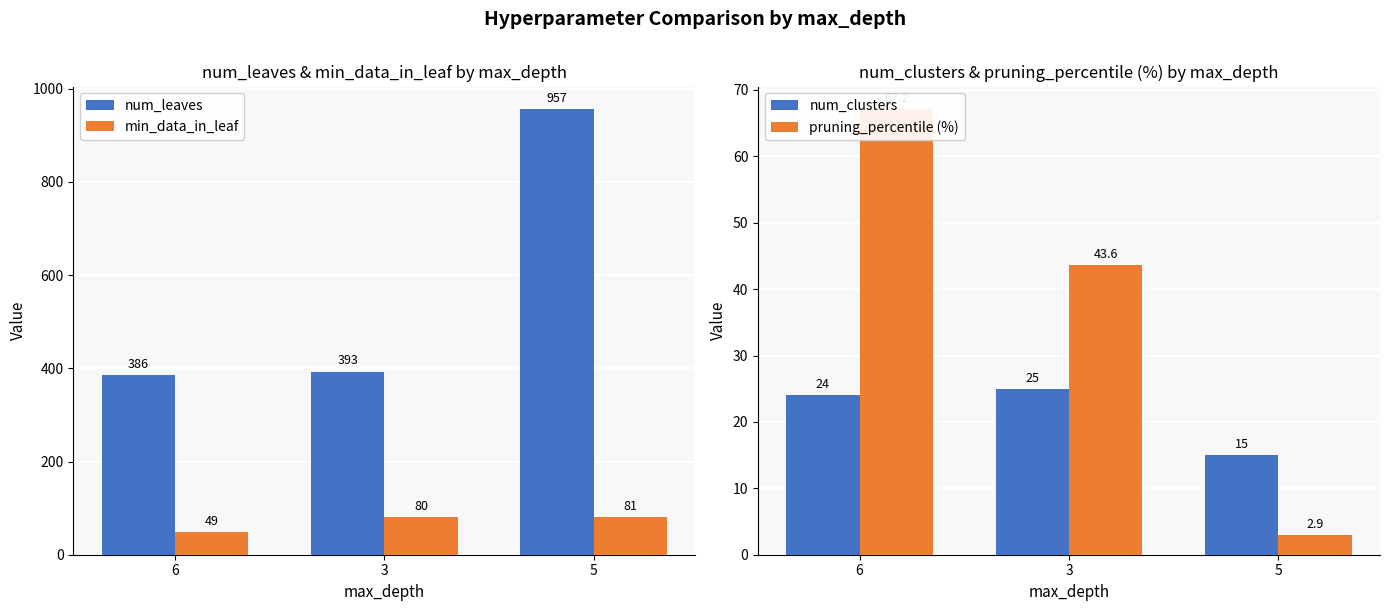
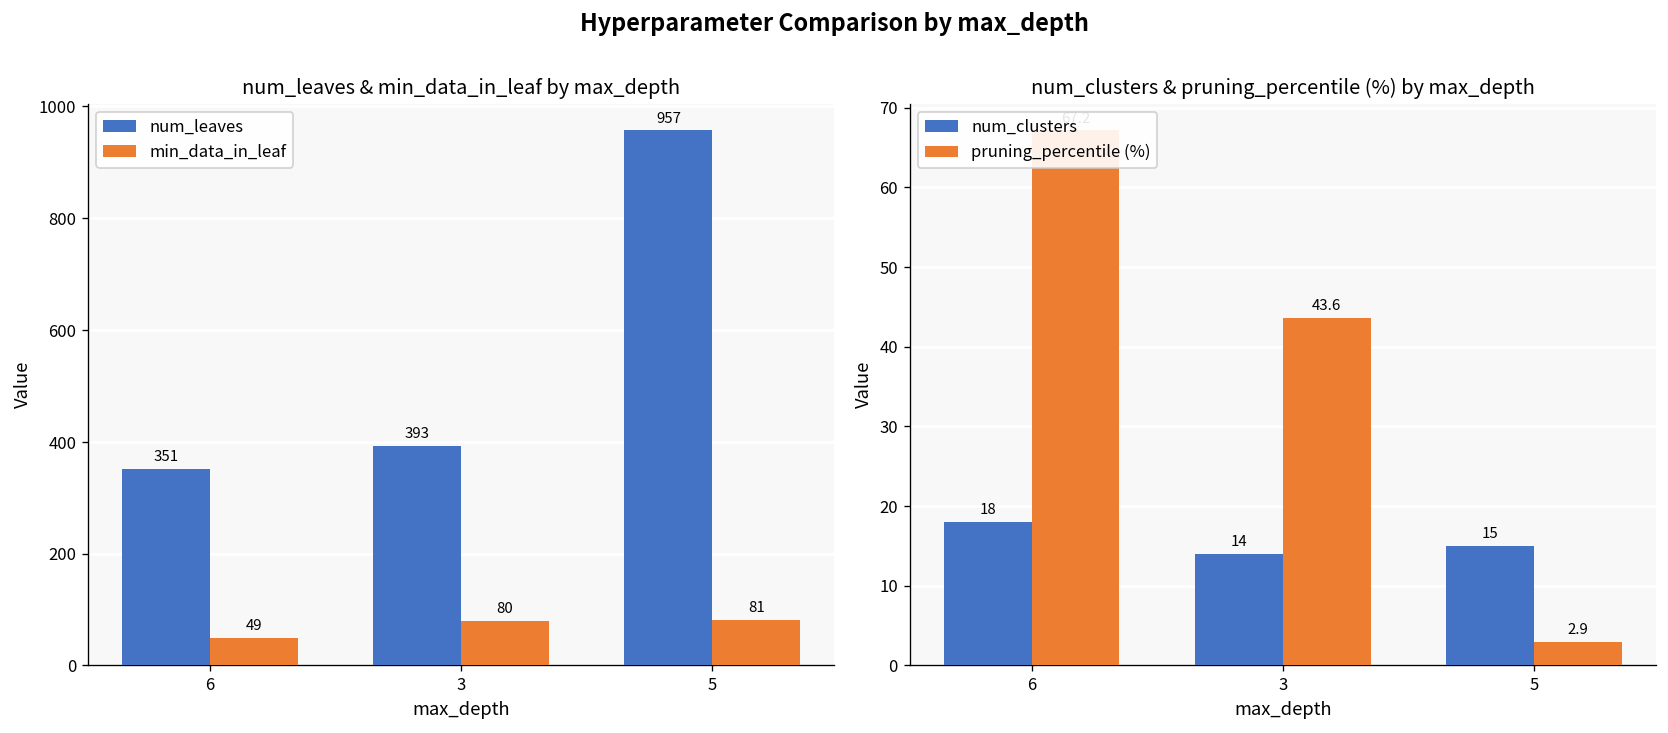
num_leaves & min_data_in_leaf by max_depth, num_leaves, 6: 386 -> 351
num_clusters & pruning_percentile (%) by max_depth, num_clusters, 6: 24 -> 18
num_clusters & pruning_percentile (%) by max_depth, num_clusters, 3: 25 -> 14
